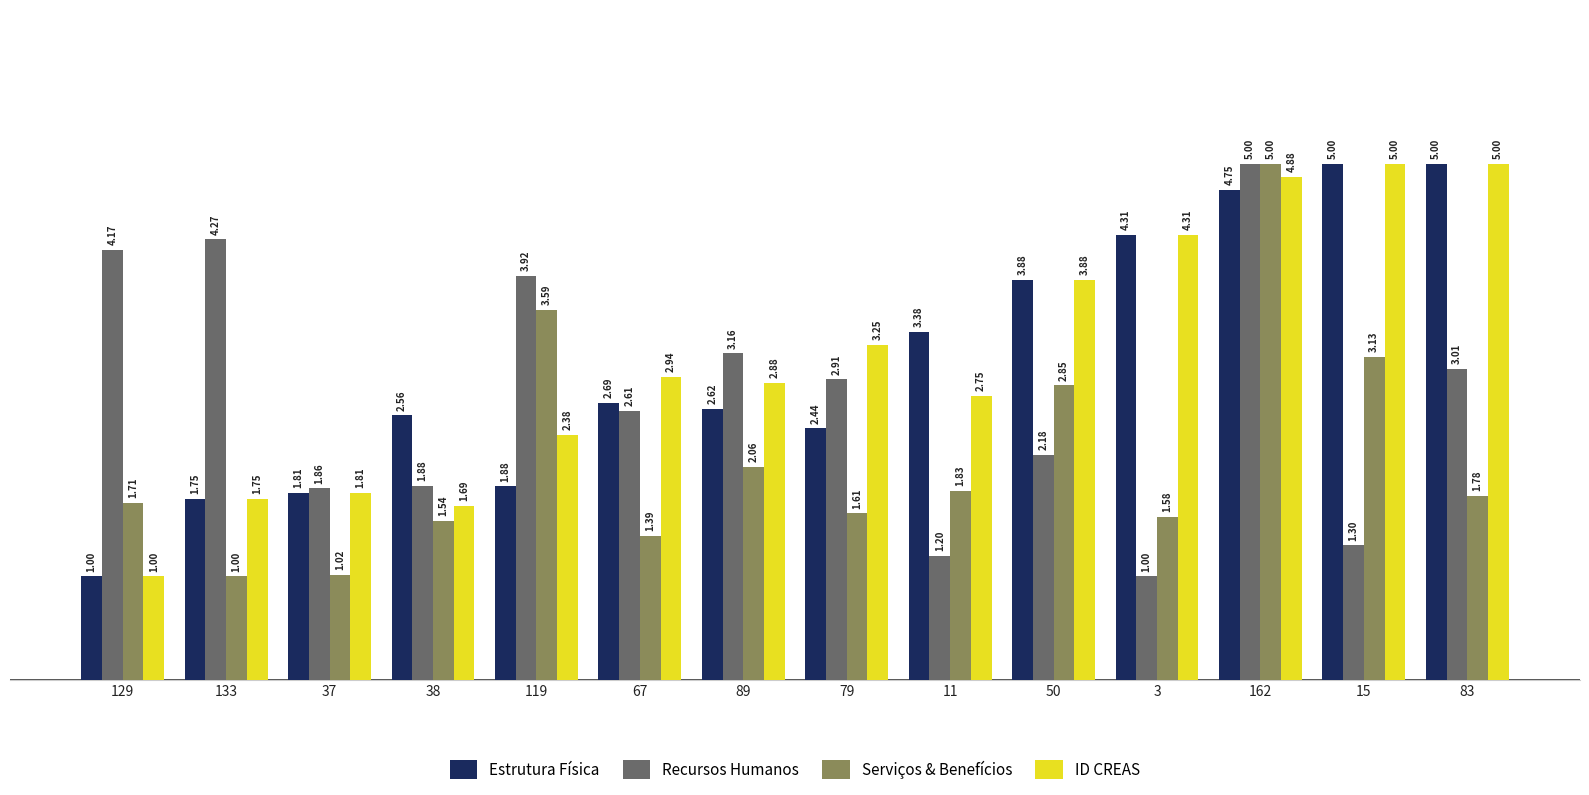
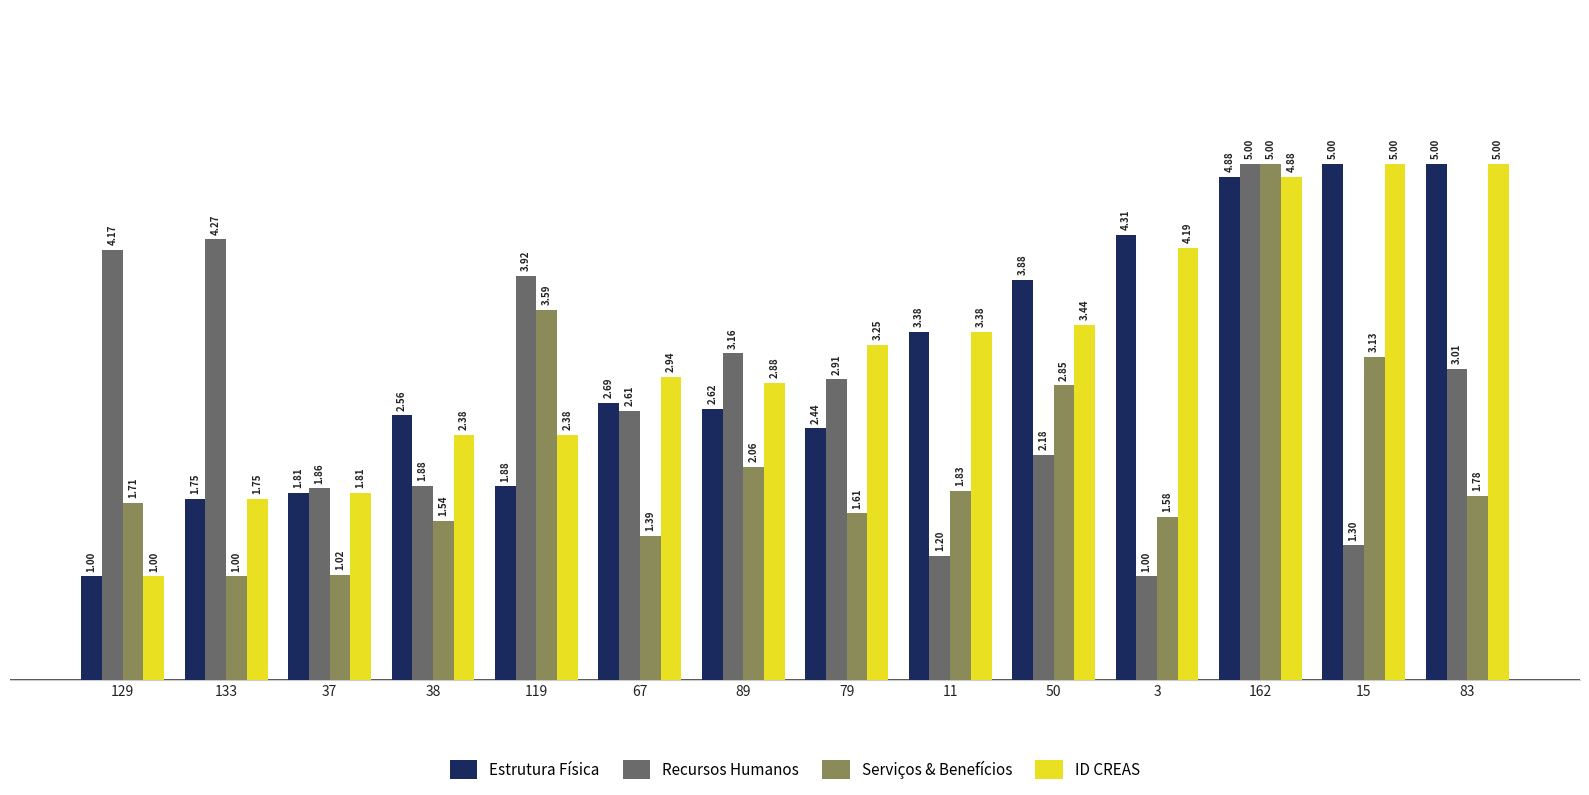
ID CREAS, 38: 1.69 -> 2.38
ID CREAS, 11: 2.75 -> 3.38
ID CREAS, 50: 3.88 -> 3.44
ID CREAS, 3: 4.31 -> 4.19
Estrutura Física, 162: 4.75 -> 4.88
